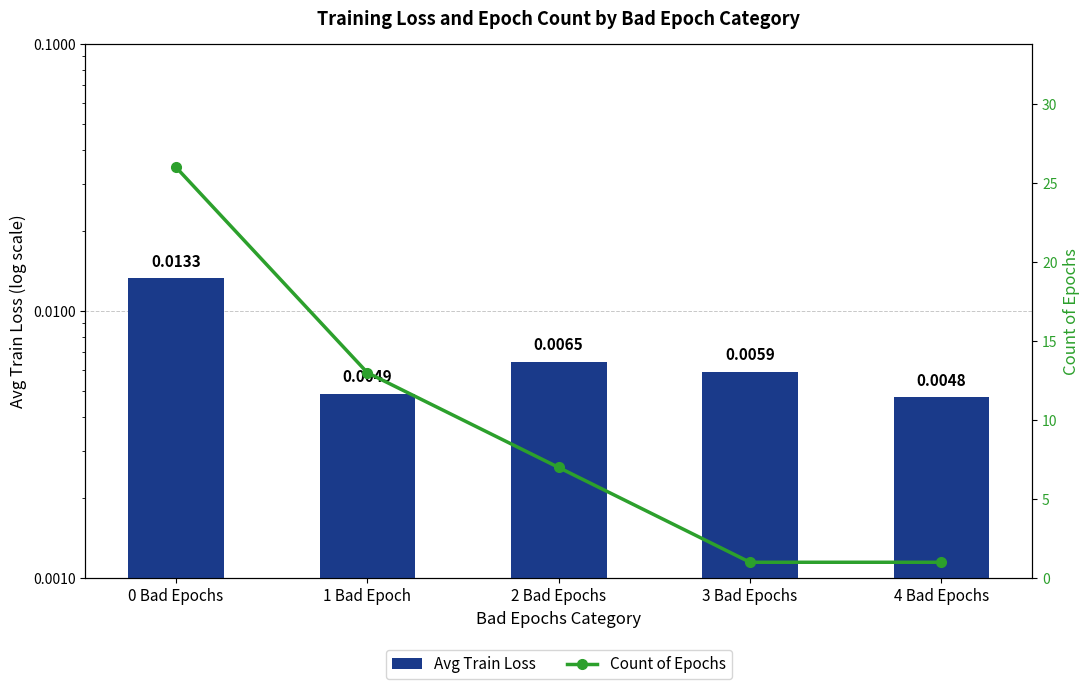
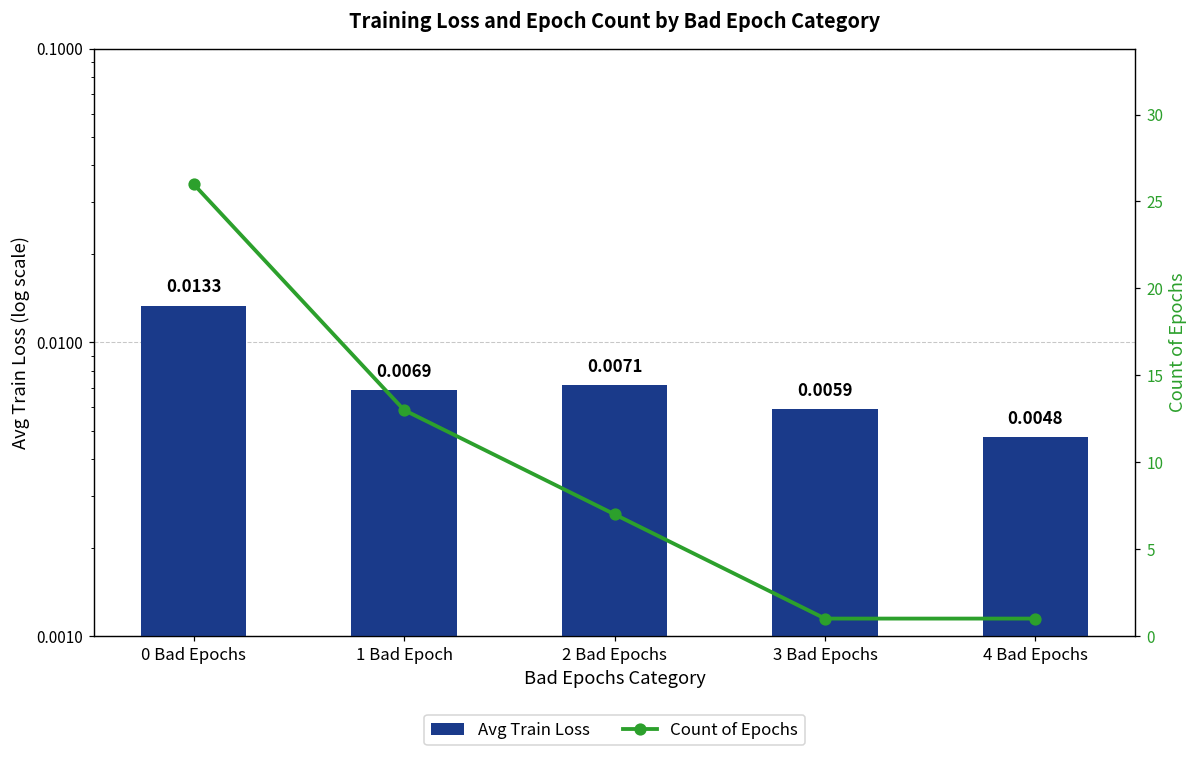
Avg Train Loss, 1 Bad Epoch: 0.0049 -> 0.0069
Avg Train Loss, 2 Bad Epochs: 0.0065 -> 0.0071
